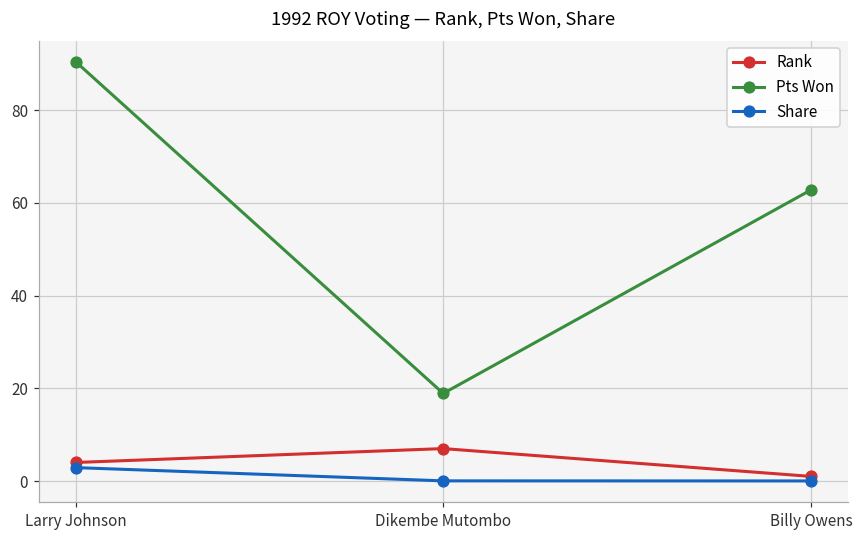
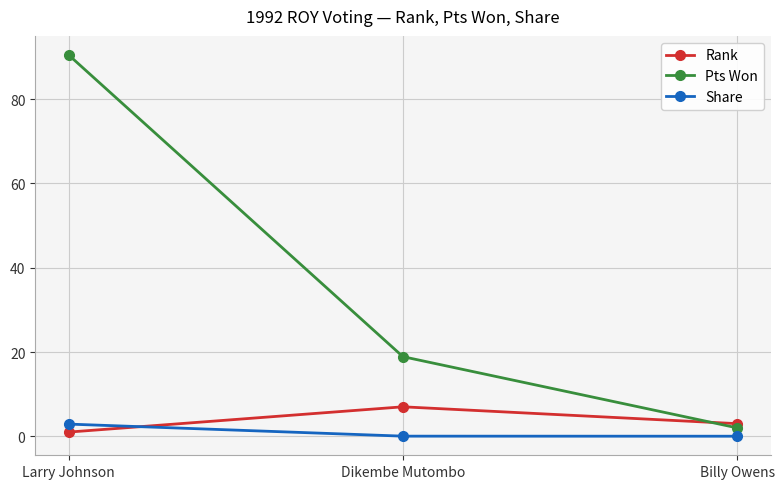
Rank, Larry Johnson: 4 -> 1
Rank, Billy Owens: 1 -> 3
Pts Won, Billy Owens: 63 -> 2
